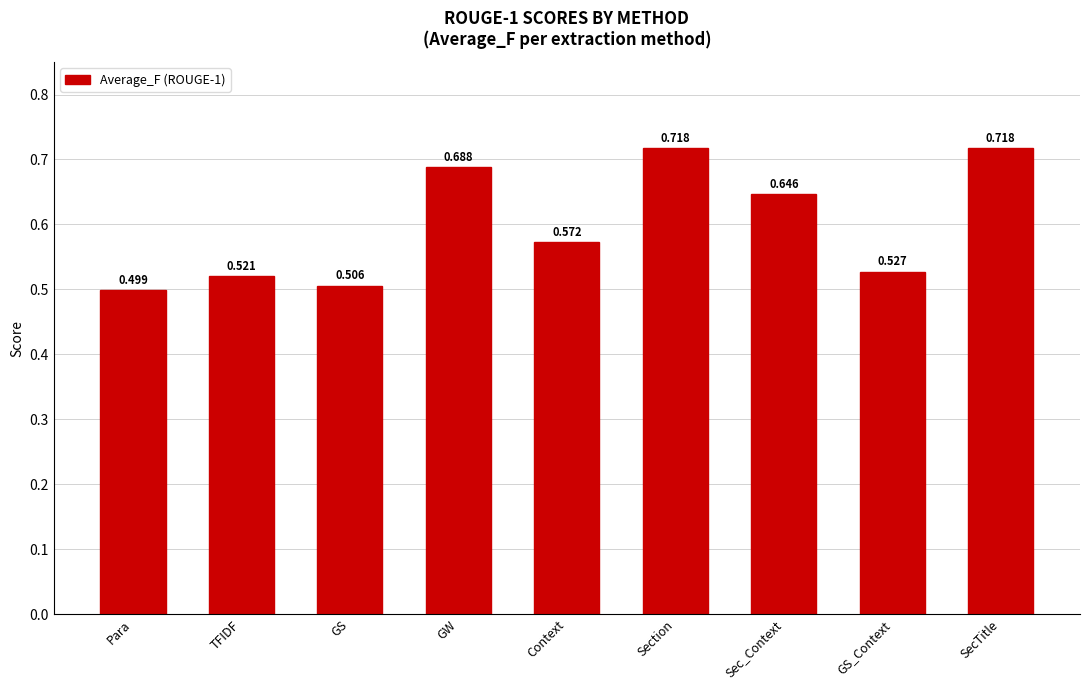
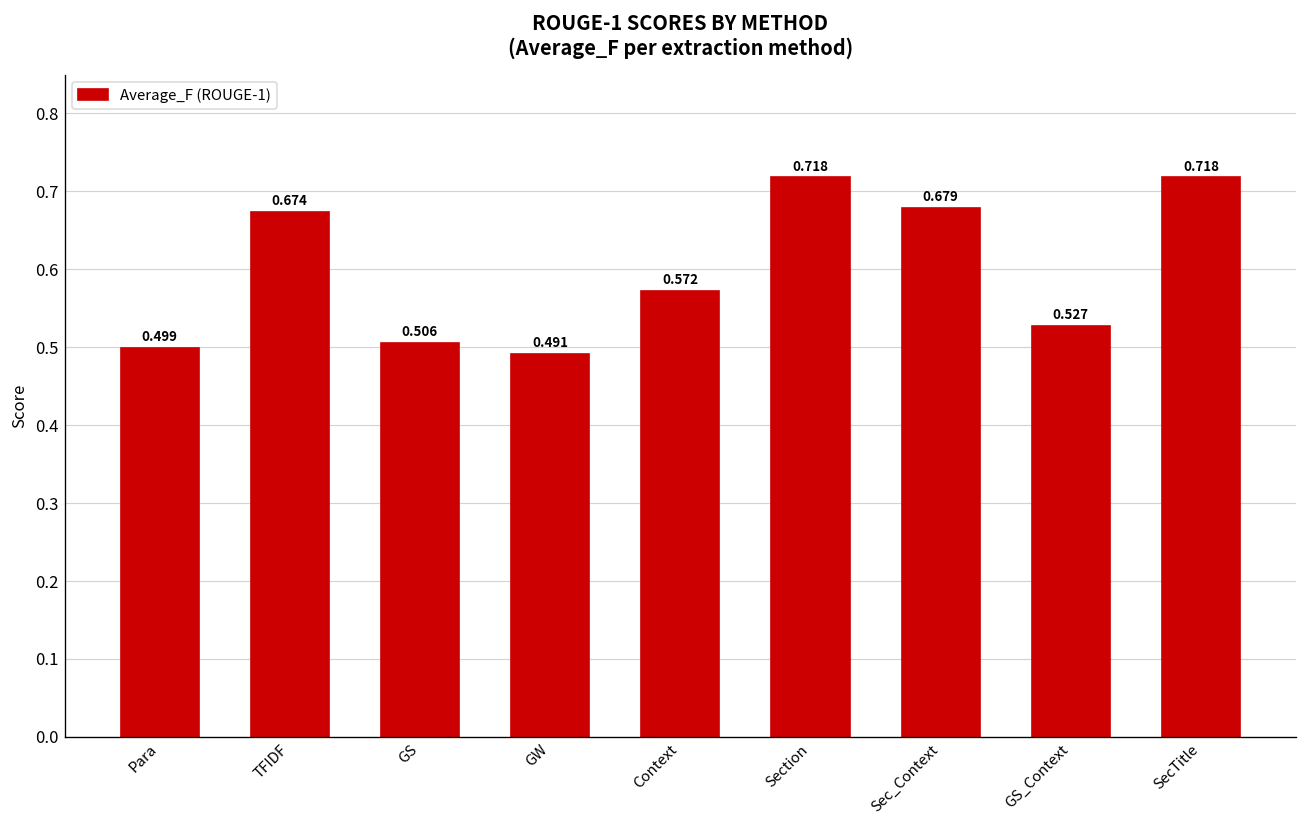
TFIDF: 0.521 -> 0.674
GW: 0.688 -> 0.491
Sec_Context: 0.646 -> 0.679
